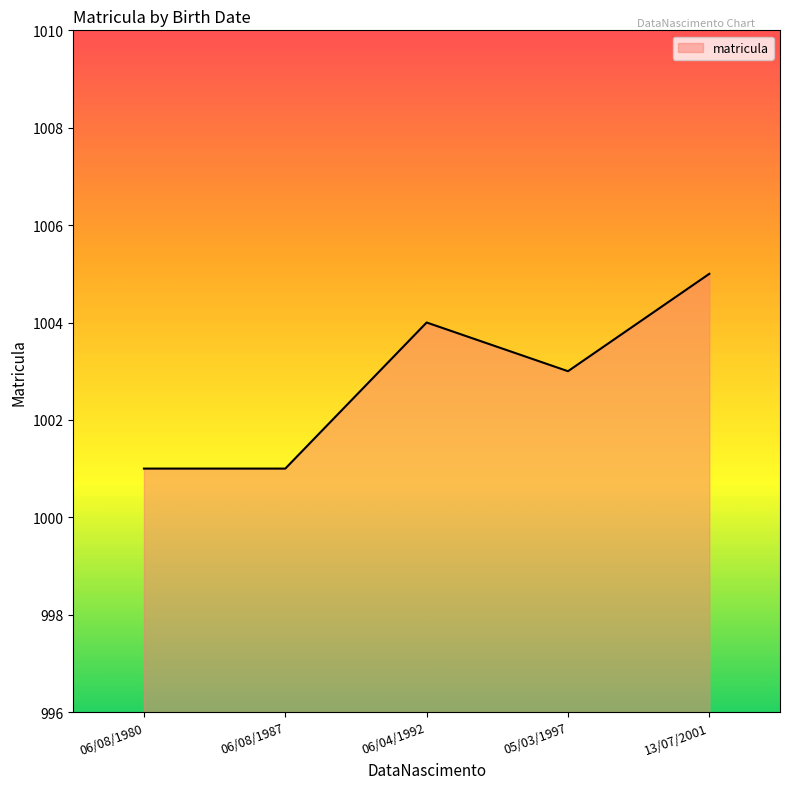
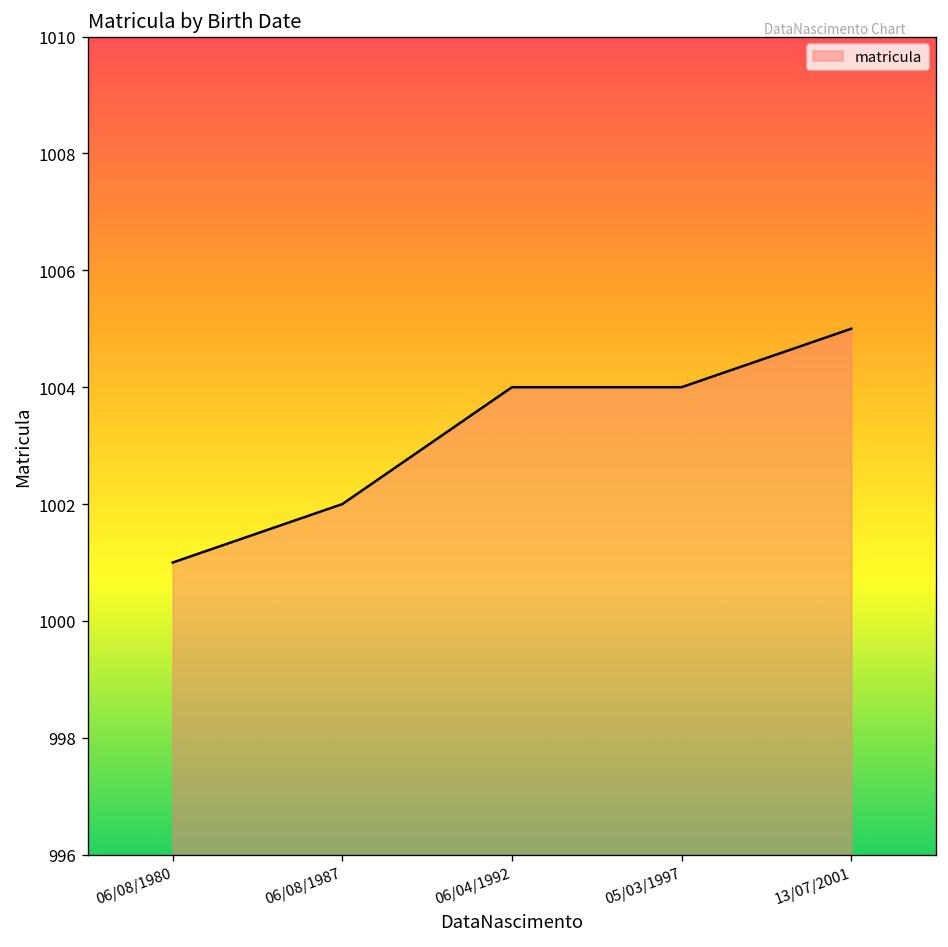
06/08/1987: 1001 -> 1002
05/03/1997: 1003 -> 1004
